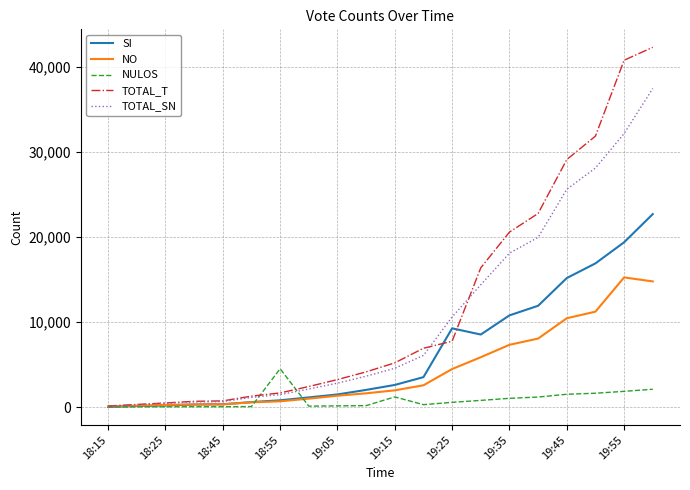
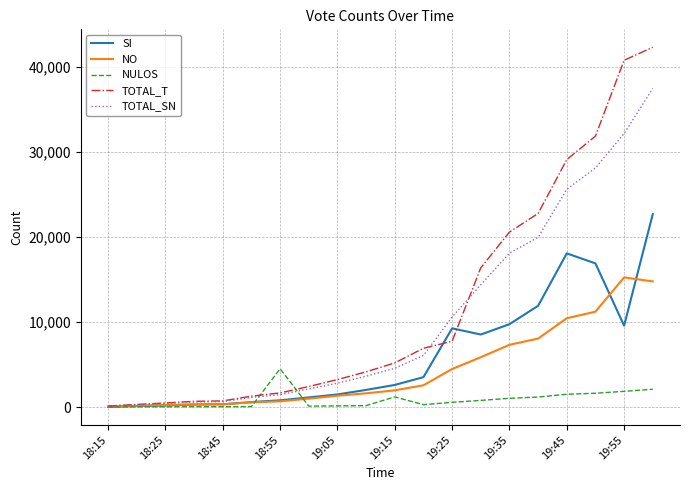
SI, 19:35: 11,000 -> 10,000
SI, 19:45: 15,000 -> 18,000
SI, 19:55: 19,000 -> 10,000
